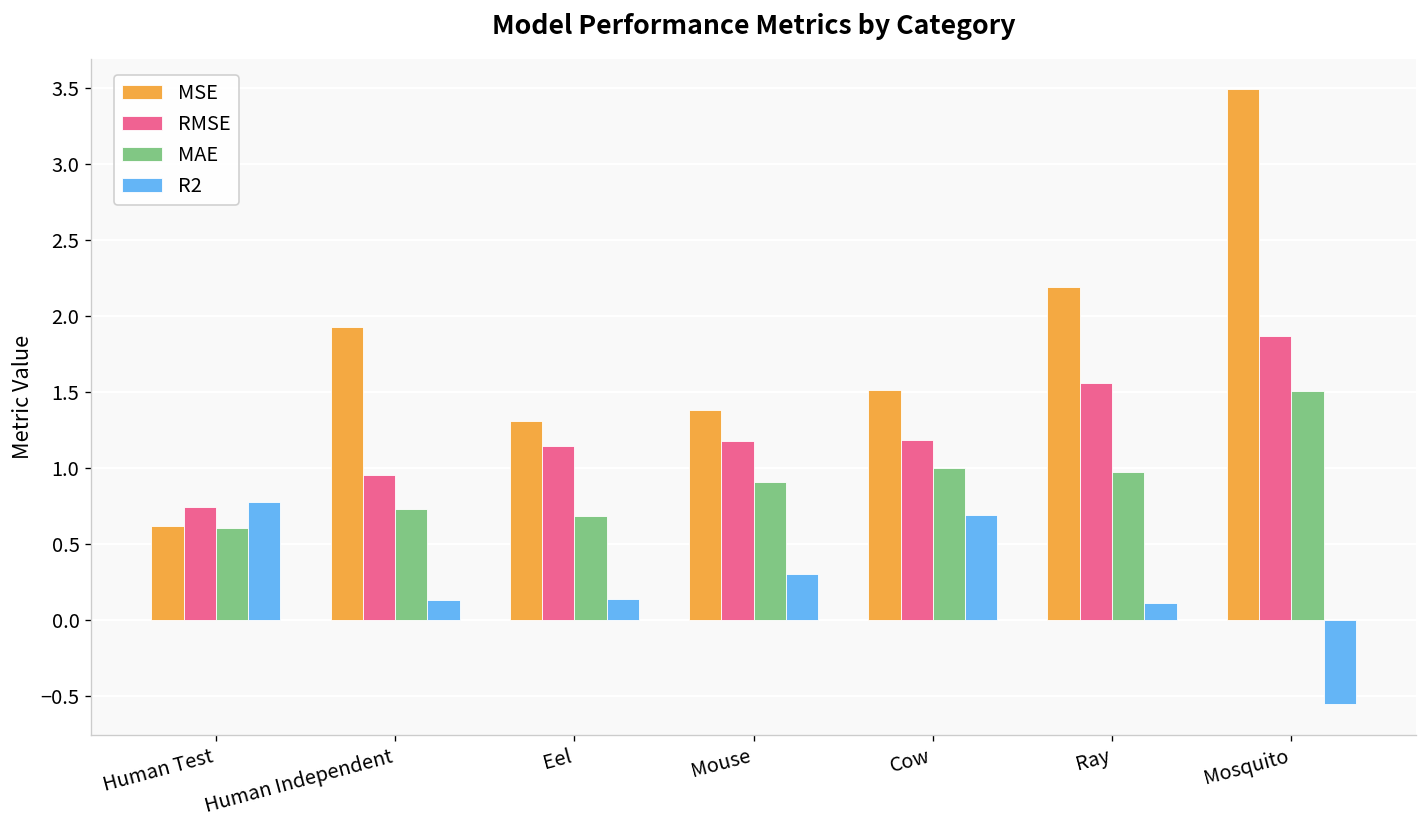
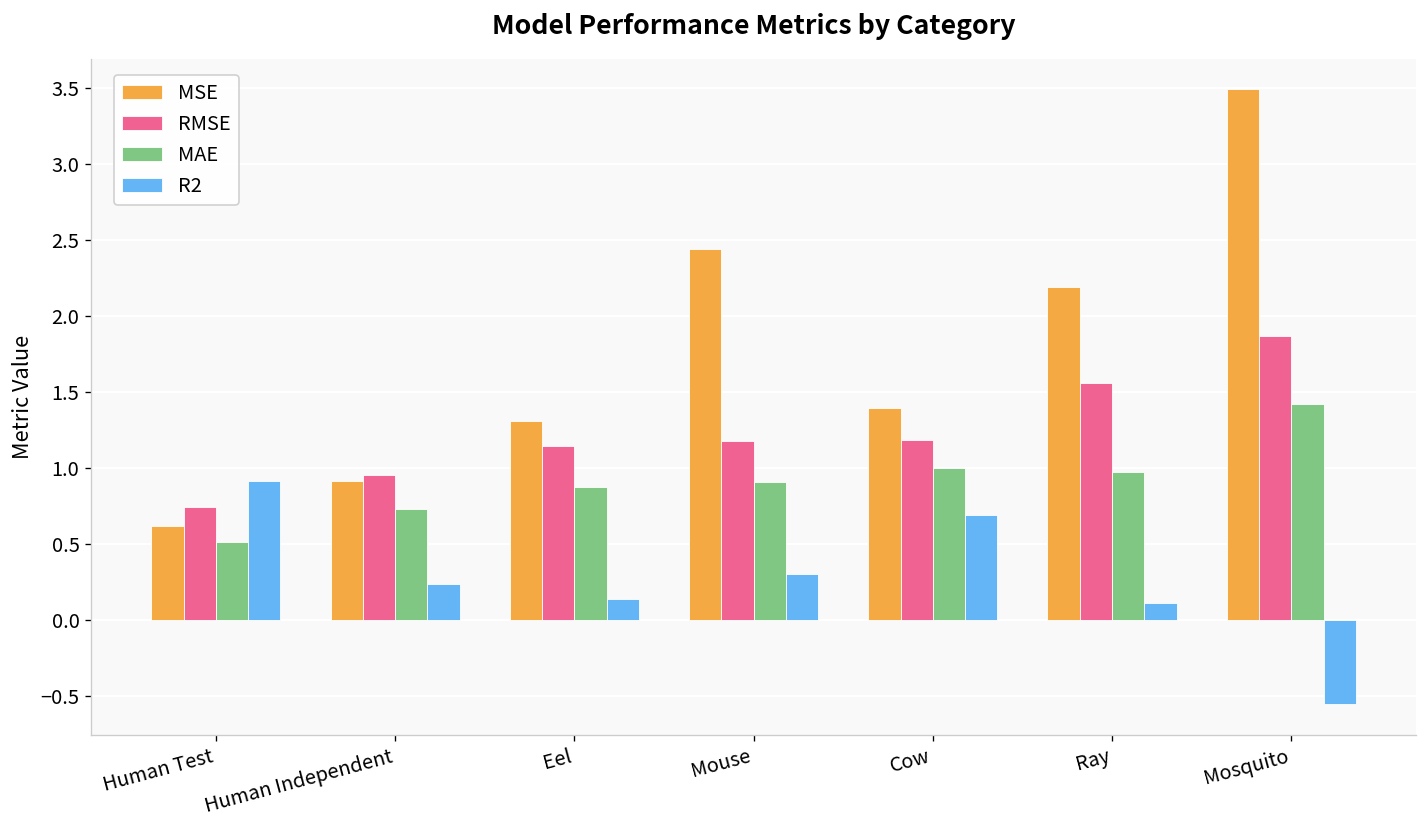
MAE, Human Test: 0.60 -> 0.51
R2, Human Test: 0.78 -> 0.92
MSE, Human Independent: 1.92 -> 0.92
R2, Human Independent: 0.13 -> 0.24
MAE, Eel: 0.69 -> 0.87
MSE, Mouse: 1.38 -> 2.44
MSE, Cow: 1.51 -> 1.39
MAE, Mosquito: 1.50 -> 1.42
